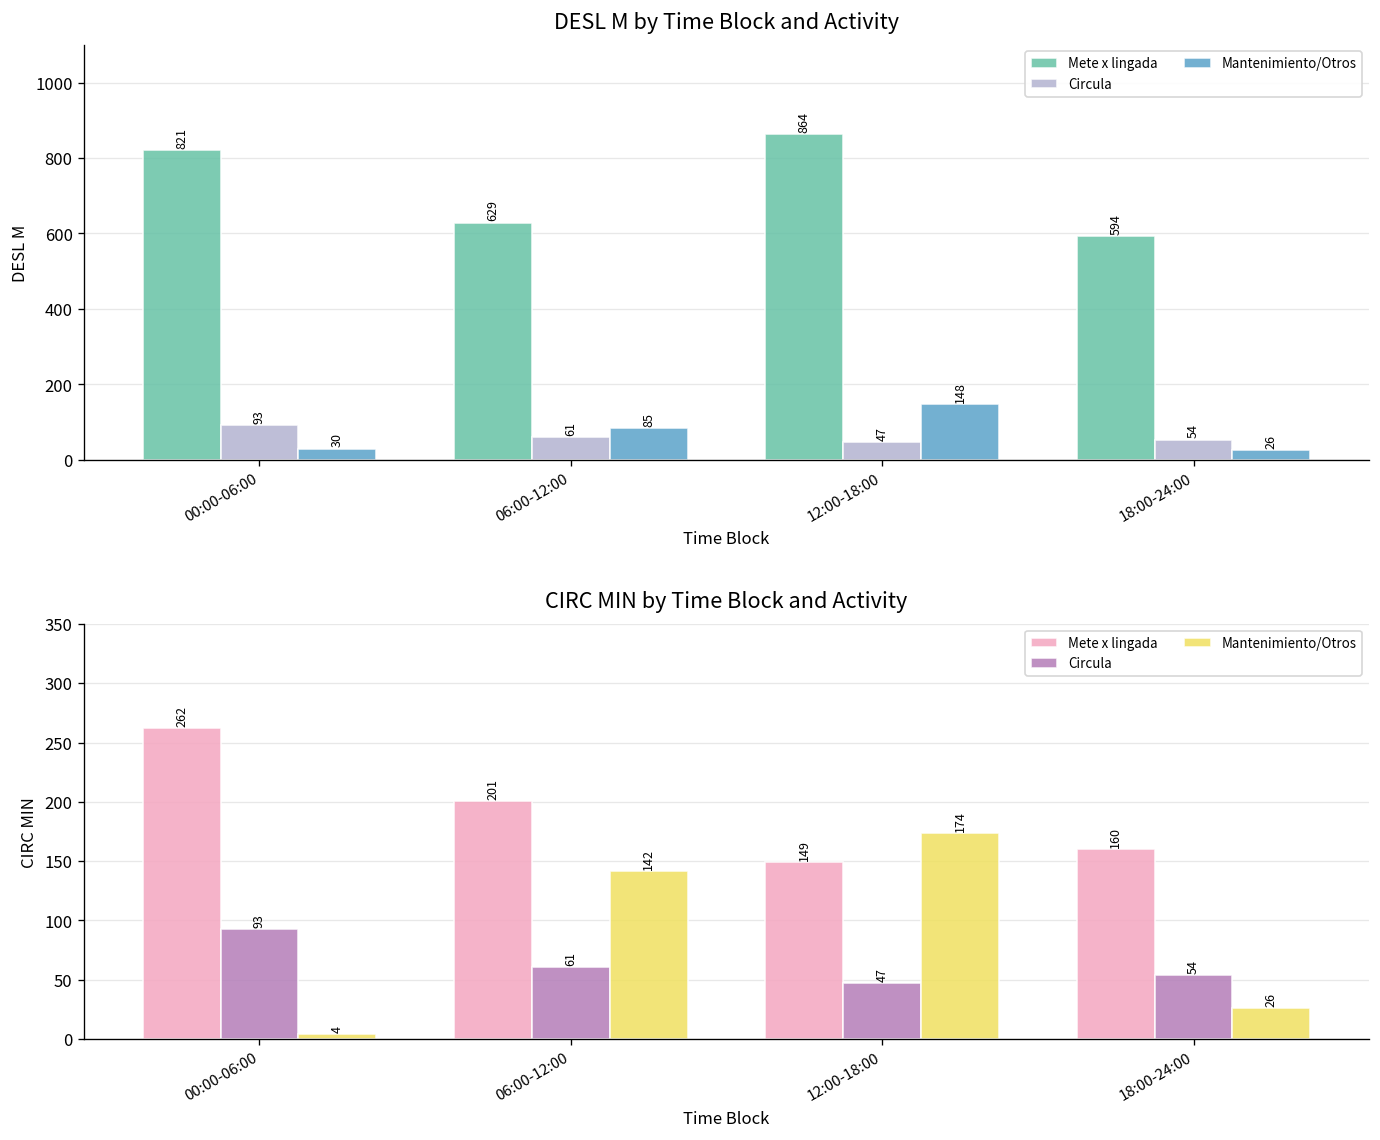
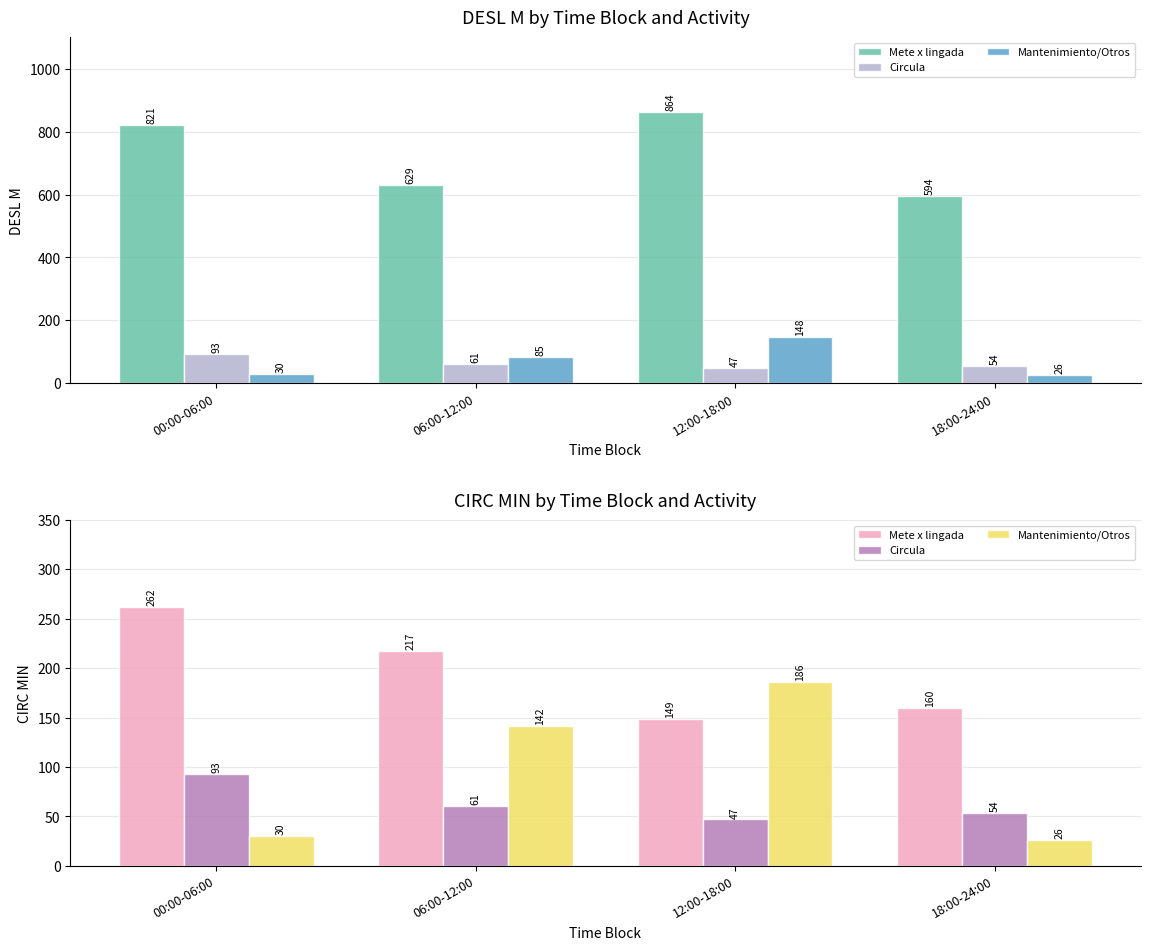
CIRC MIN by Time Block and Activity, Mantenimiento/Otros, 00:00-06:00: 4 -> 30
CIRC MIN by Time Block and Activity, Mete x lingada, 06:00-12:00: 201 -> 217
CIRC MIN by Time Block and Activity, Mantenimiento/Otros, 12:00-18:00: 174 -> 186
